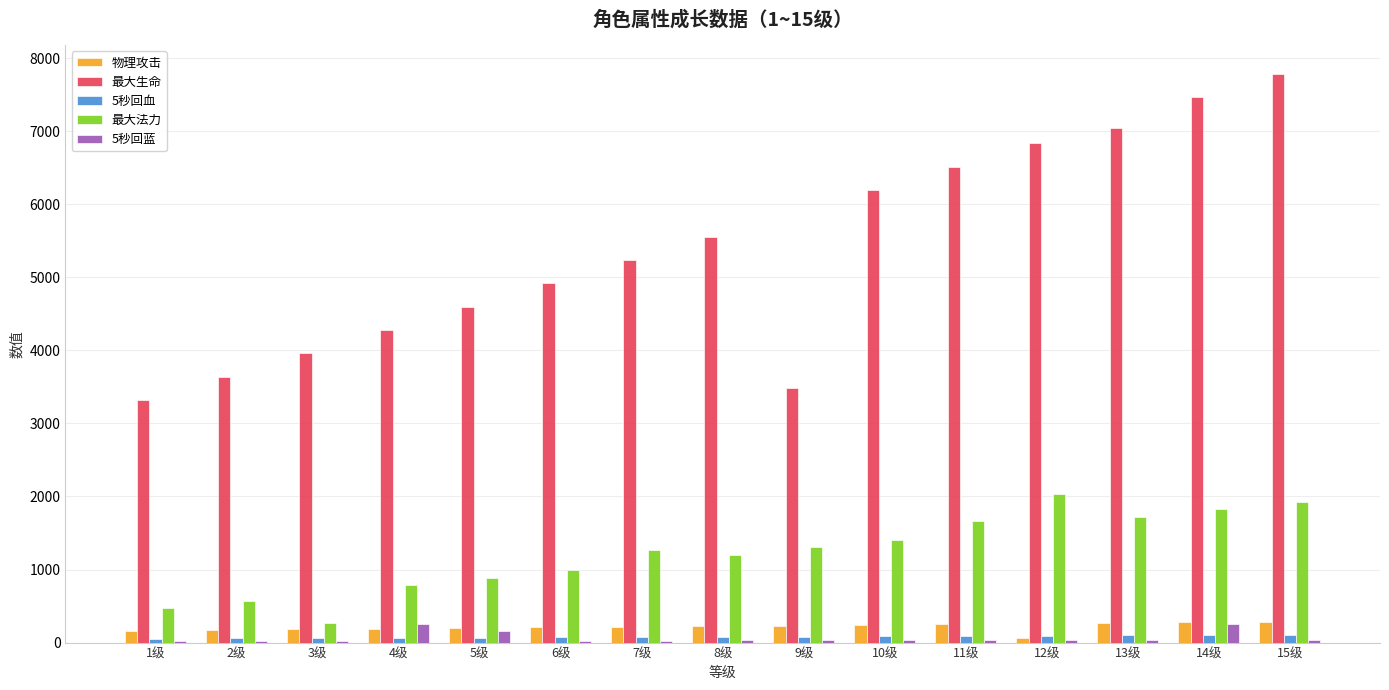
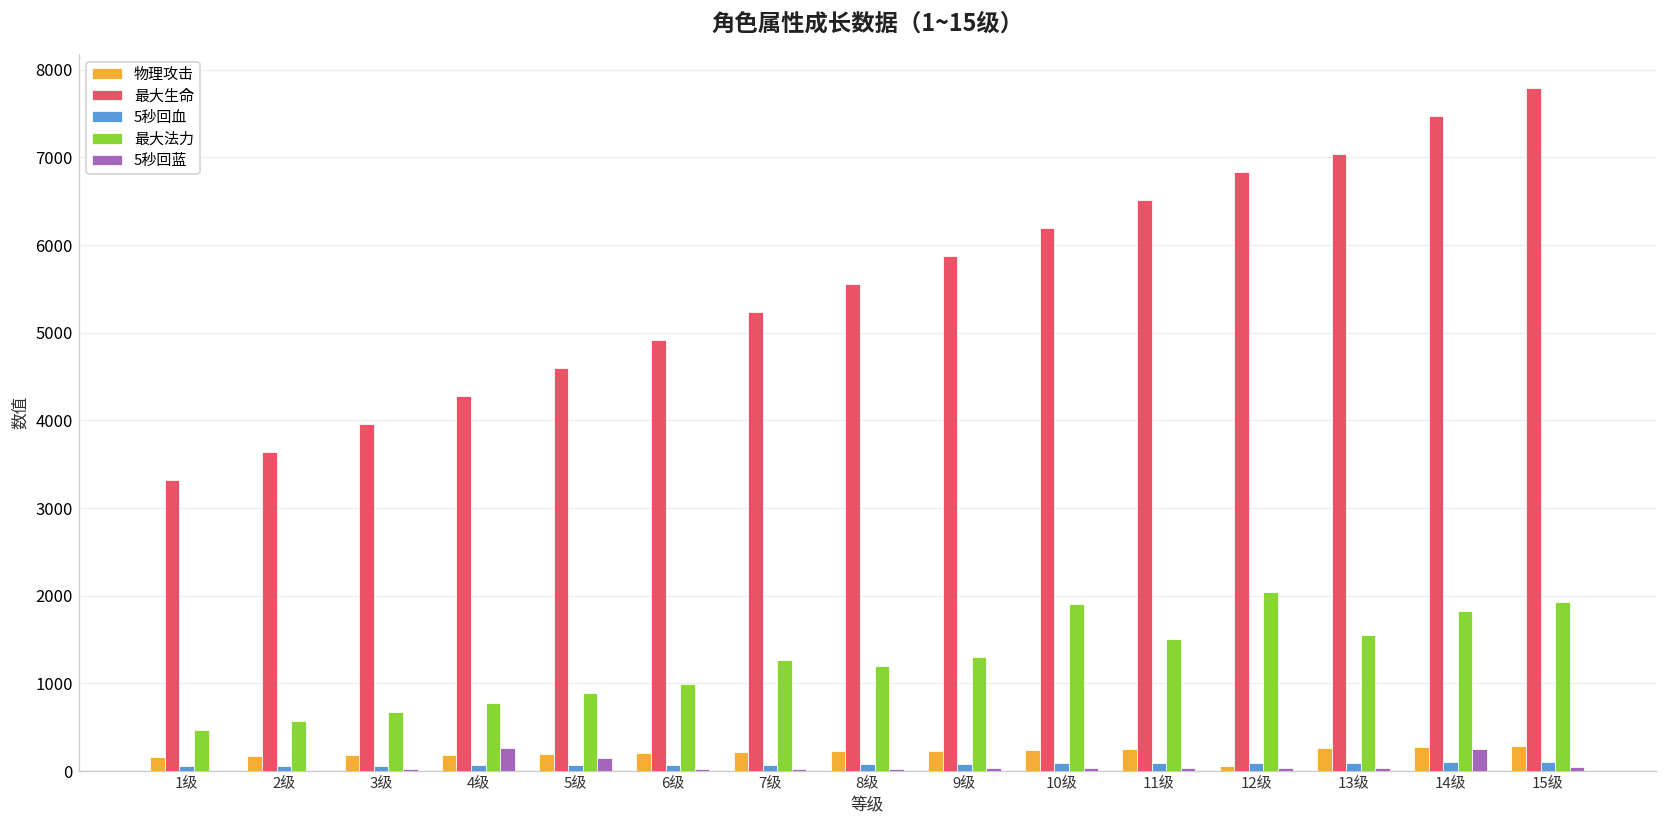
最大法力, 3级: 300 -> 700
最大生命, 9级: 3500 -> 5900
最大法力, 10级: 1400 -> 1900
最大法力, 11级: 1700 -> 1500
最大法力, 13级: 1700 -> 1500
